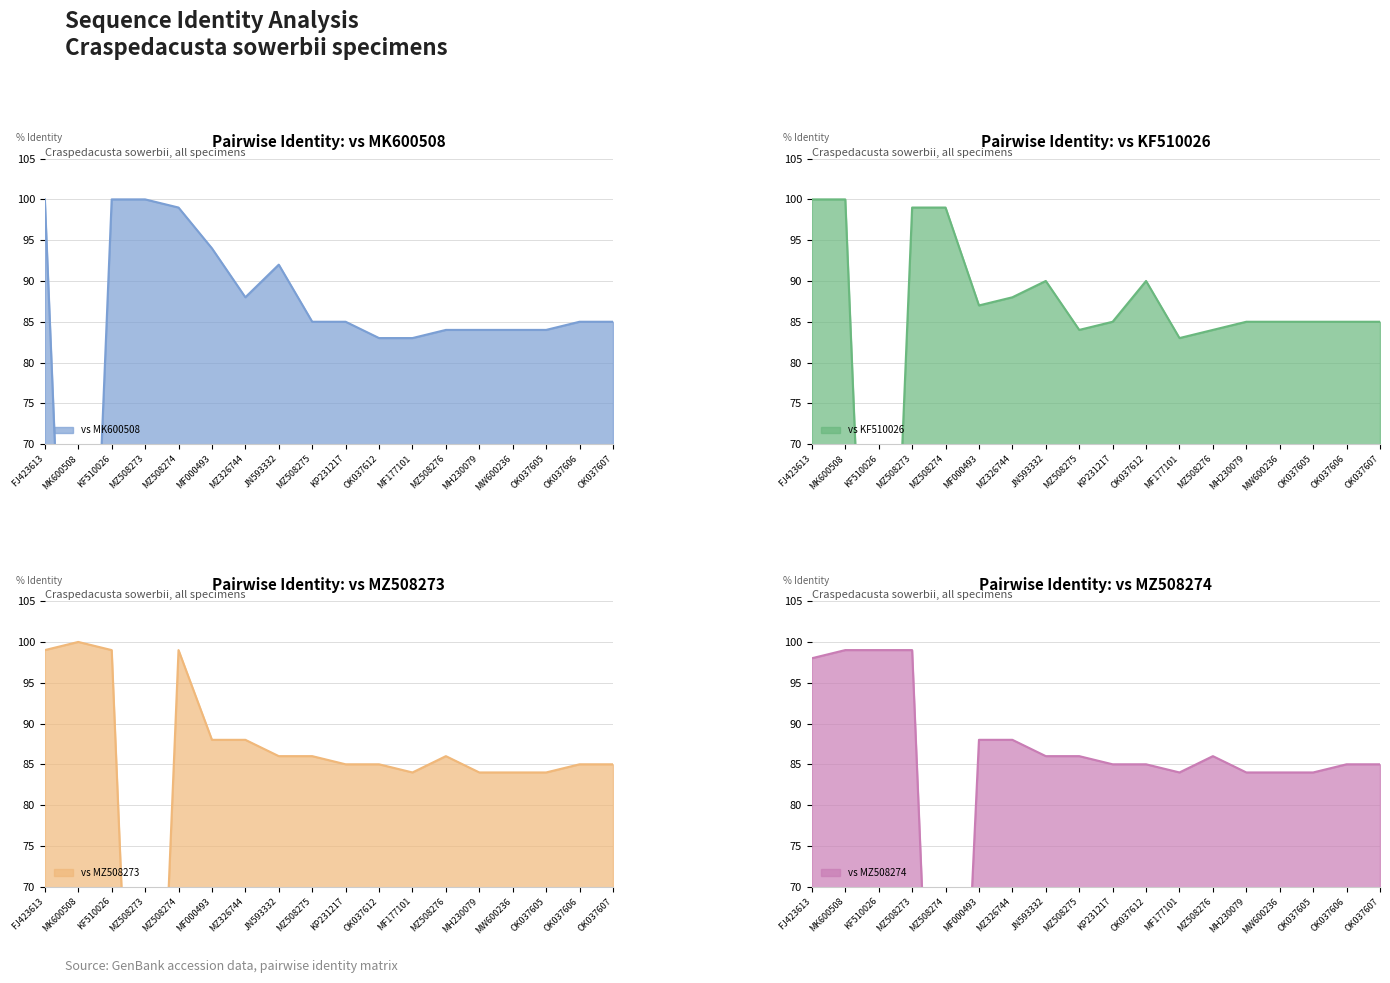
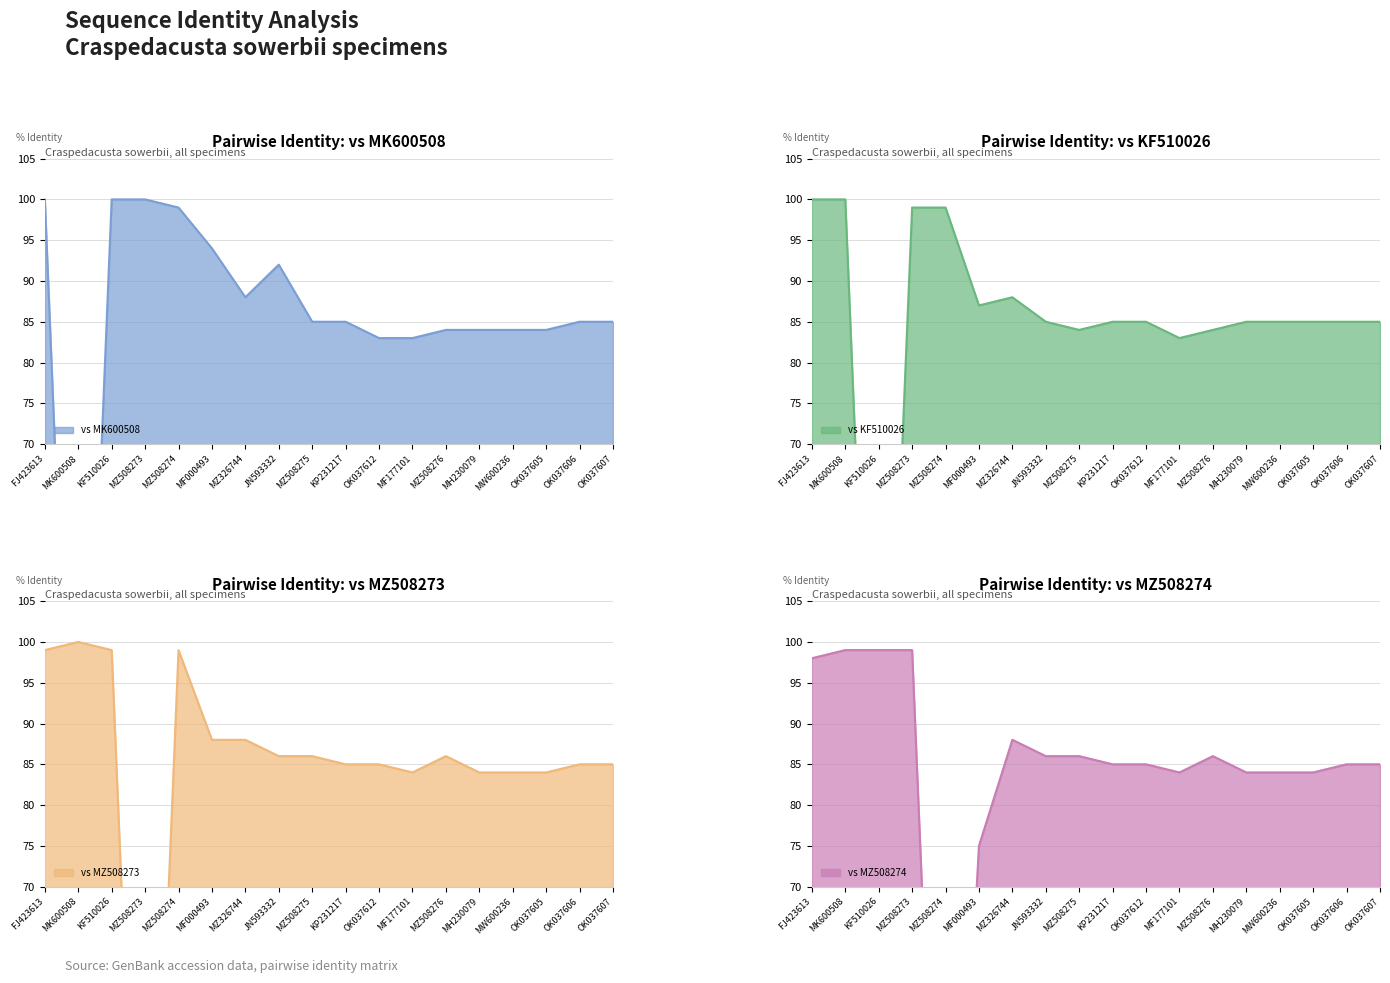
Pairwise Identity: vs KF510026, JN593332: 90 -> 85
Pairwise Identity: vs KF510026, OK037612: 90 -> 85
Pairwise Identity: vs MZ508274, MF000493: 88 -> 75
